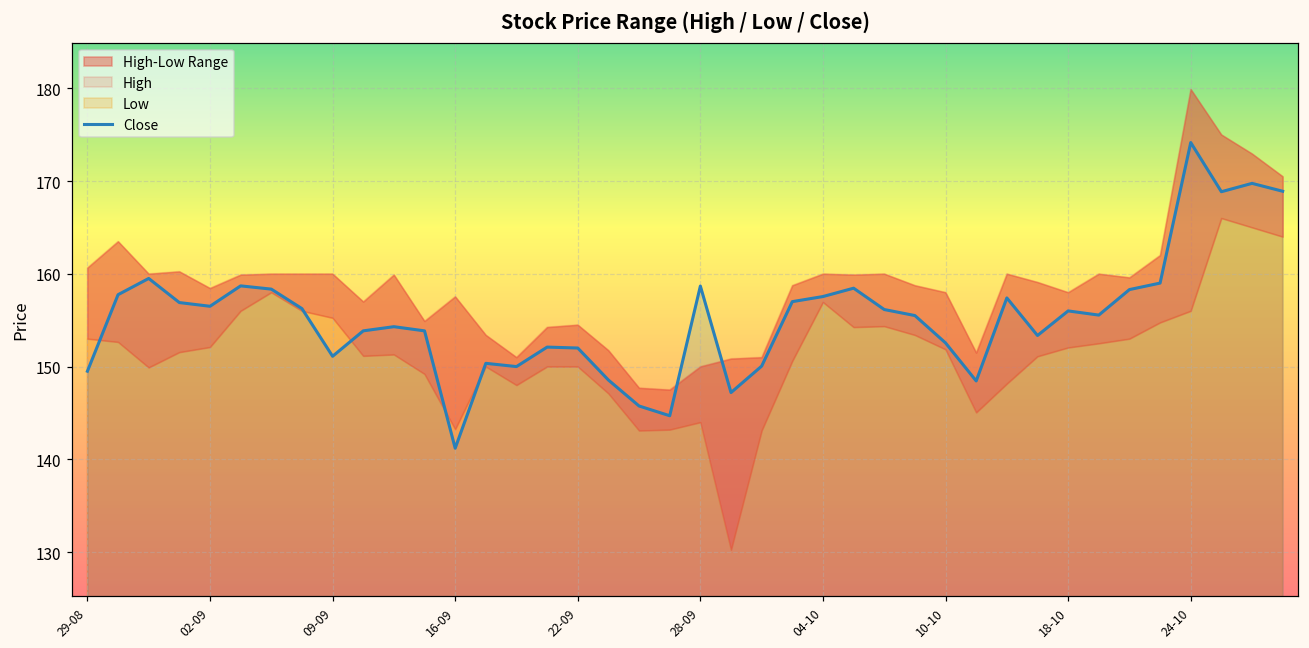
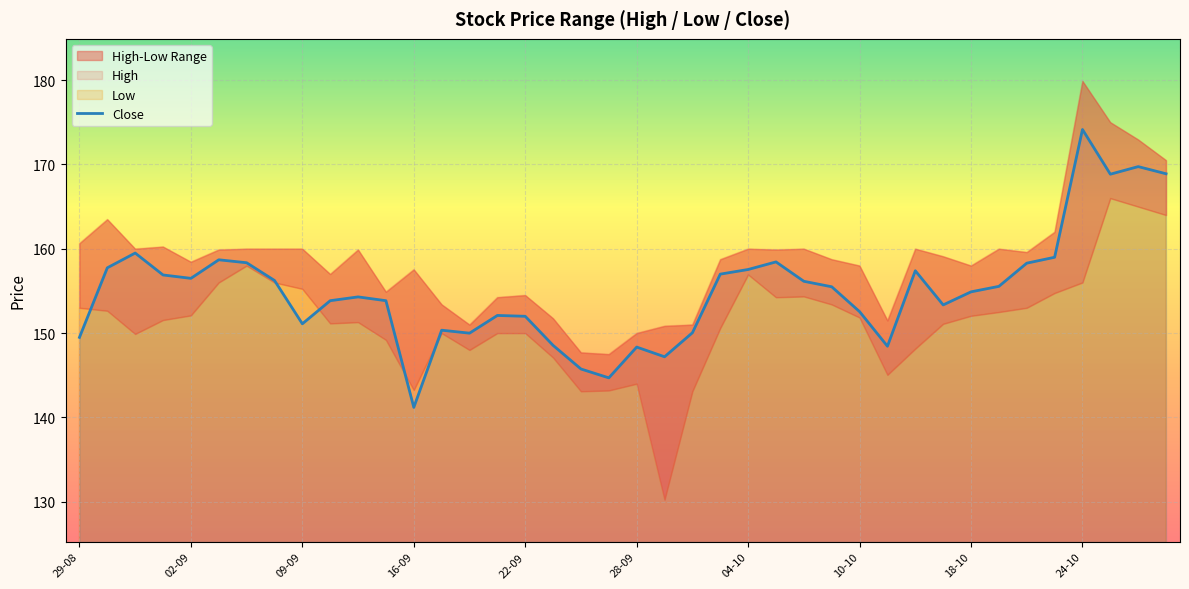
Close, 28-09: 159 -> 148
Close, 18-10: 156 -> 155
